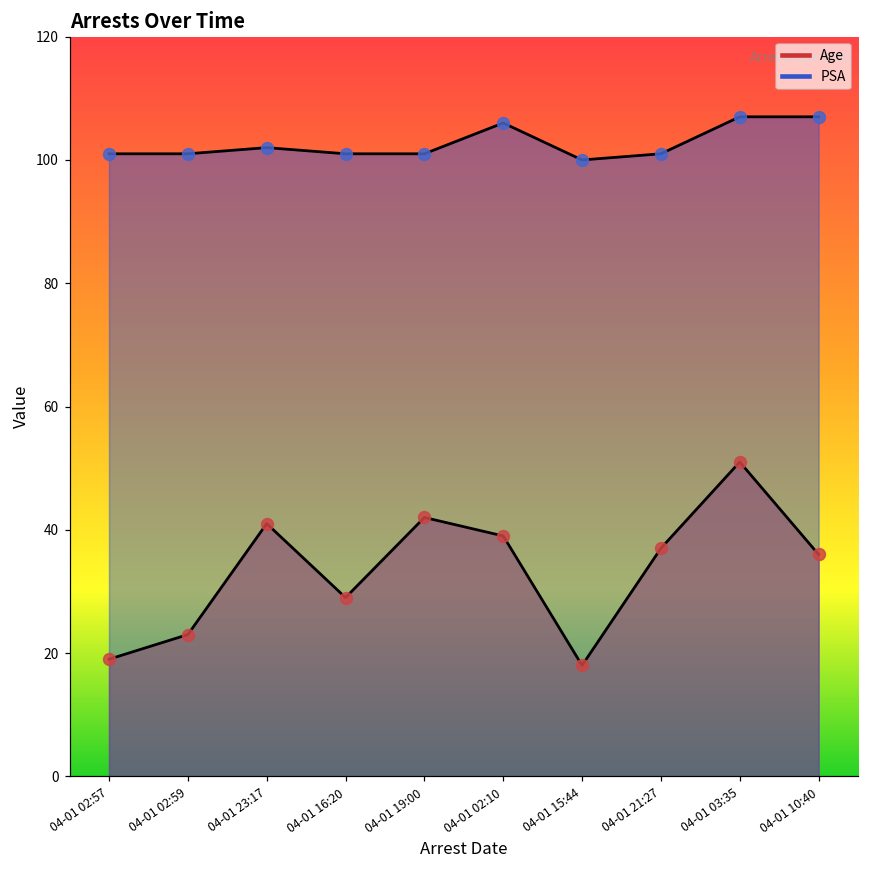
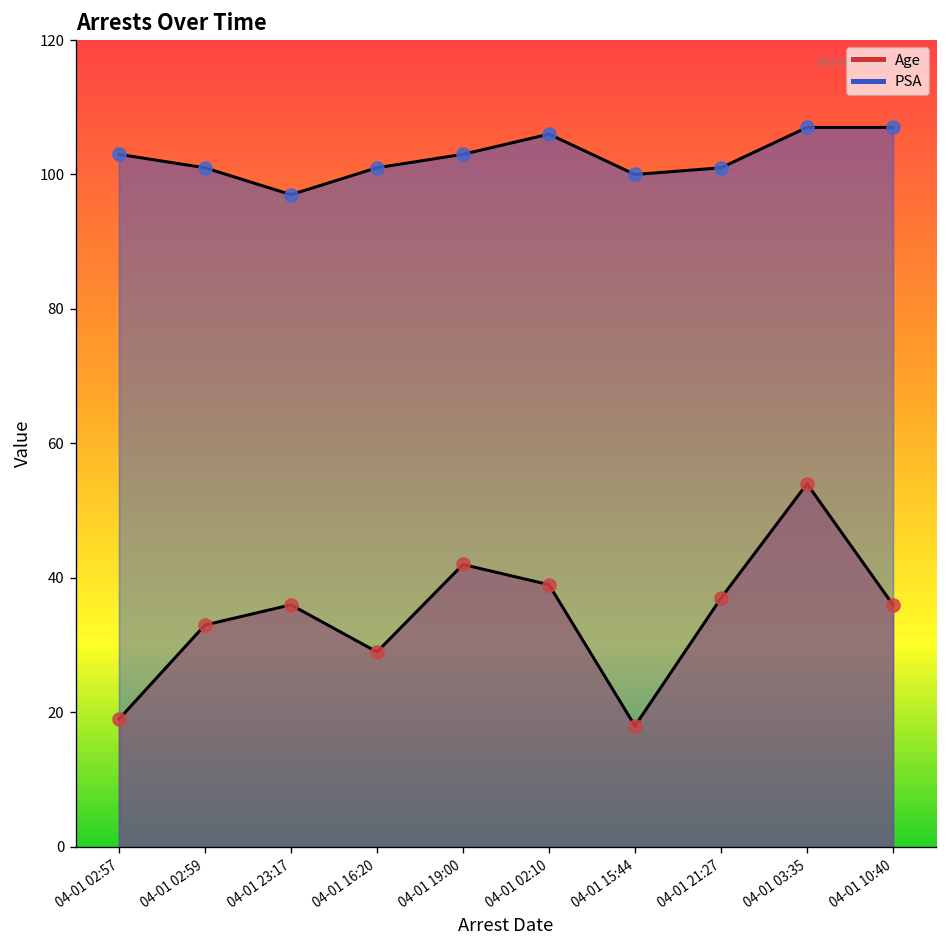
PSA, 04-01 02:57: 101 -> 103
Age, 04-01 02:59: 23 -> 33
Age, 04-01 23:17: 41 -> 36
PSA, 04-01 23:17: 102 -> 97
PSA, 04-01 19:00: 101 -> 103
Age, 04-01 03:35: 51 -> 54
